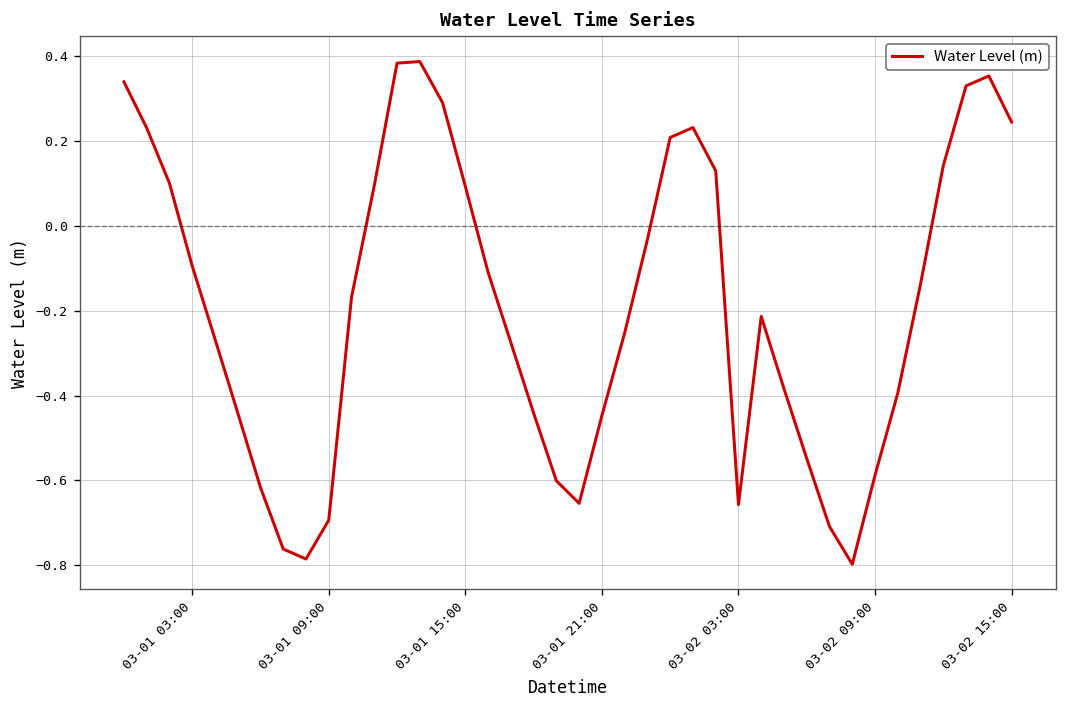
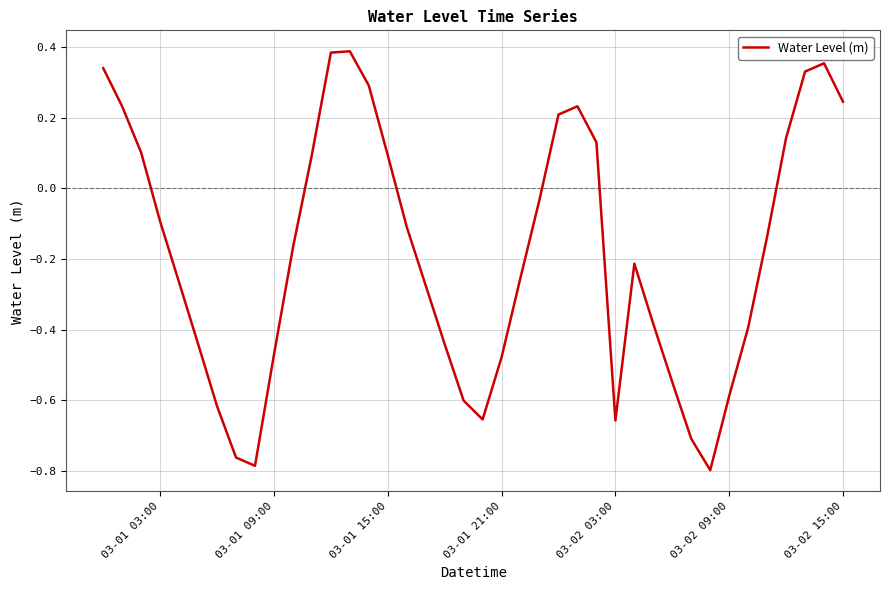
03-01 09:00: -0.69 -> -0.47
03-01 21:00: -0.45 -> -0.48
